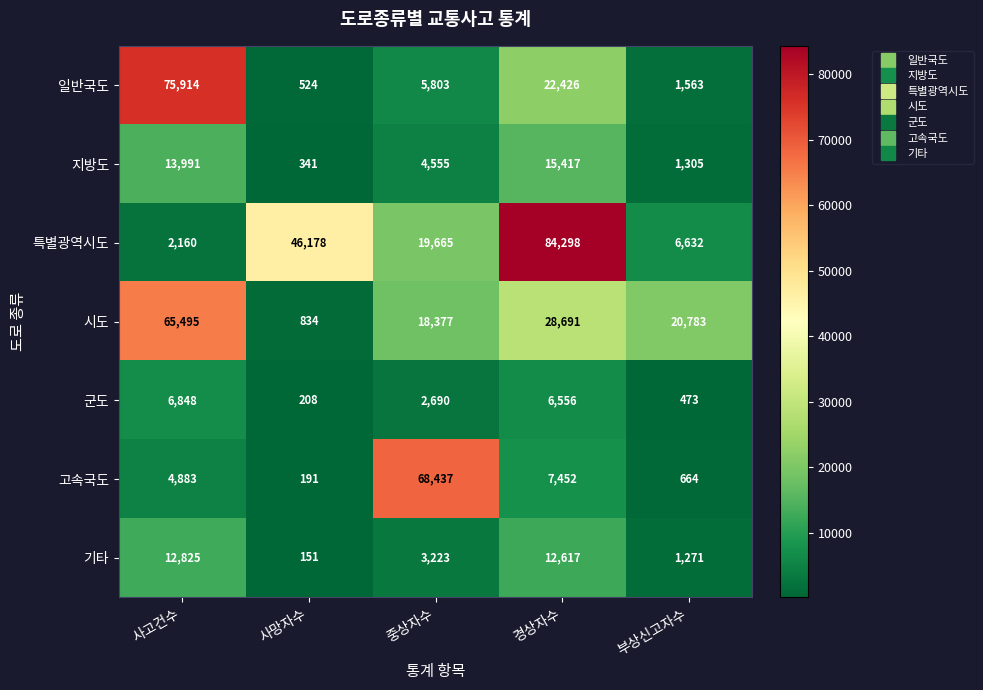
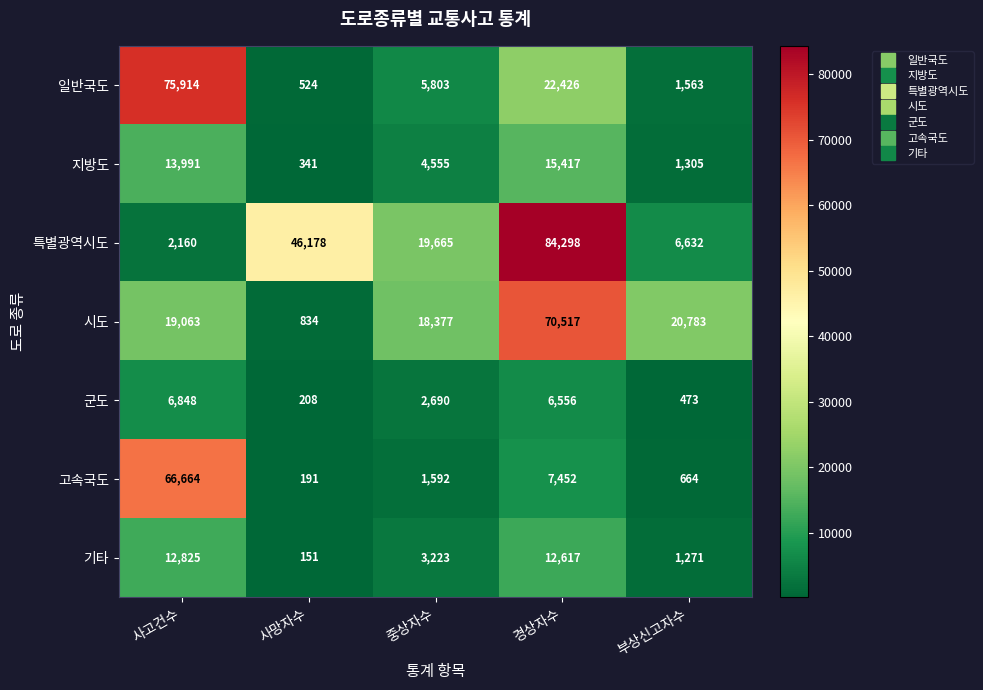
시도, 사고건수: 65,495 -> 19,063
시도, 경상자수: 28,691 -> 70,517
고속국도, 사고건수: 4,883 -> 66,664
고속국도, 중상자수: 68,437 -> 1,592
